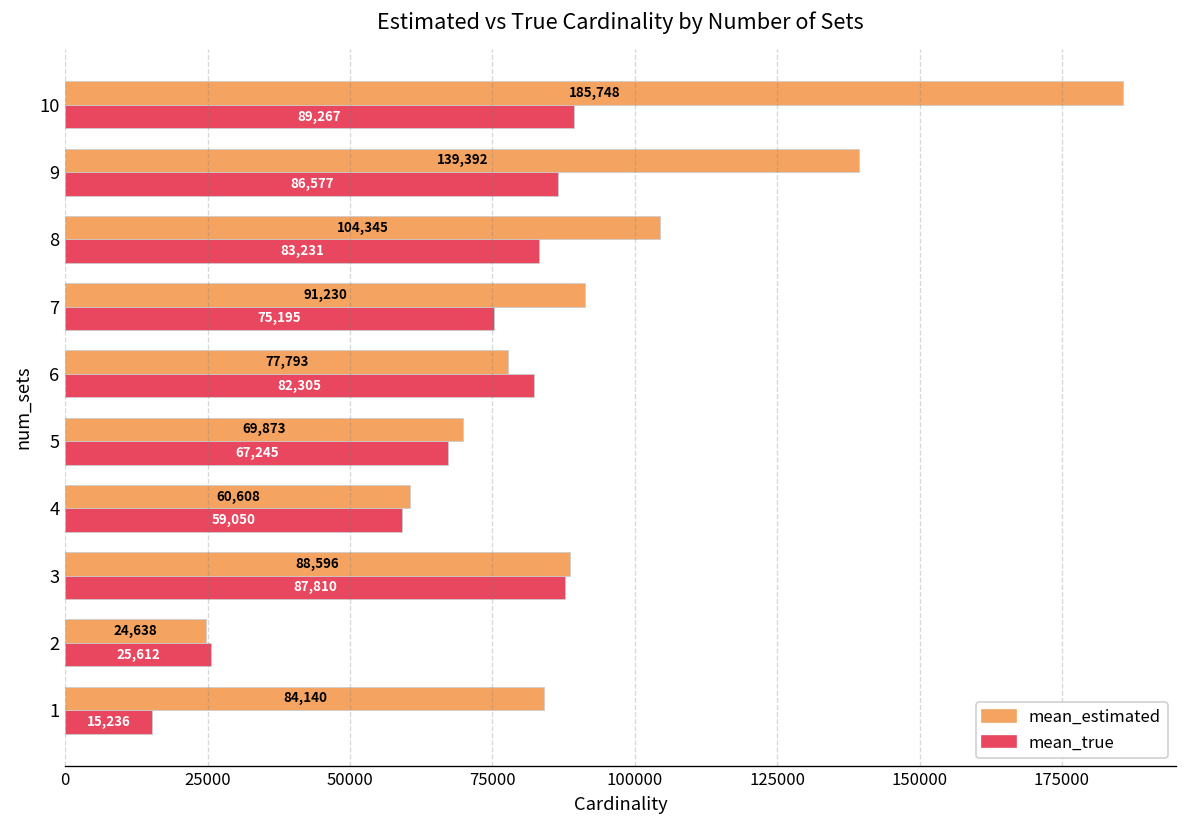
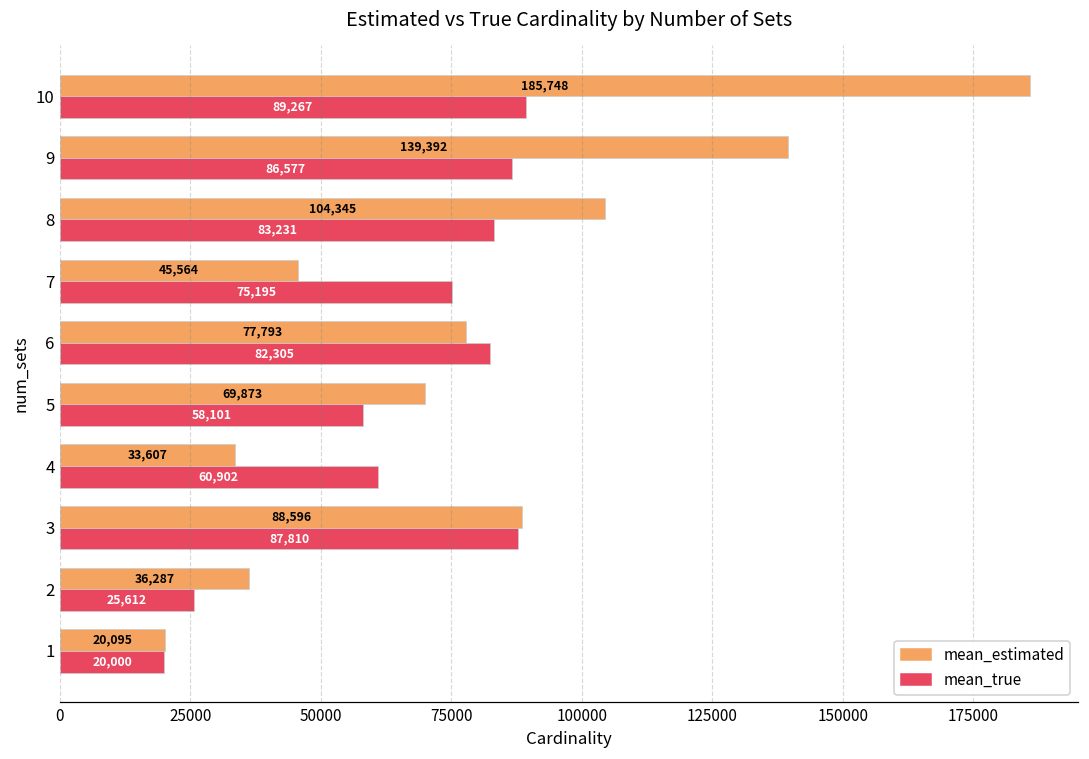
mean_estimated, 7: 91,230 -> 45,564
mean_true, 5: 67,245 -> 58,101
mean_estimated, 4: 60,608 -> 33,607
mean_true, 4: 59,050 -> 60,902
mean_estimated, 2: 24,638 -> 36,287
mean_estimated, 1: 84,140 -> 20,095
mean_true, 1: 15,236 -> 20,000
